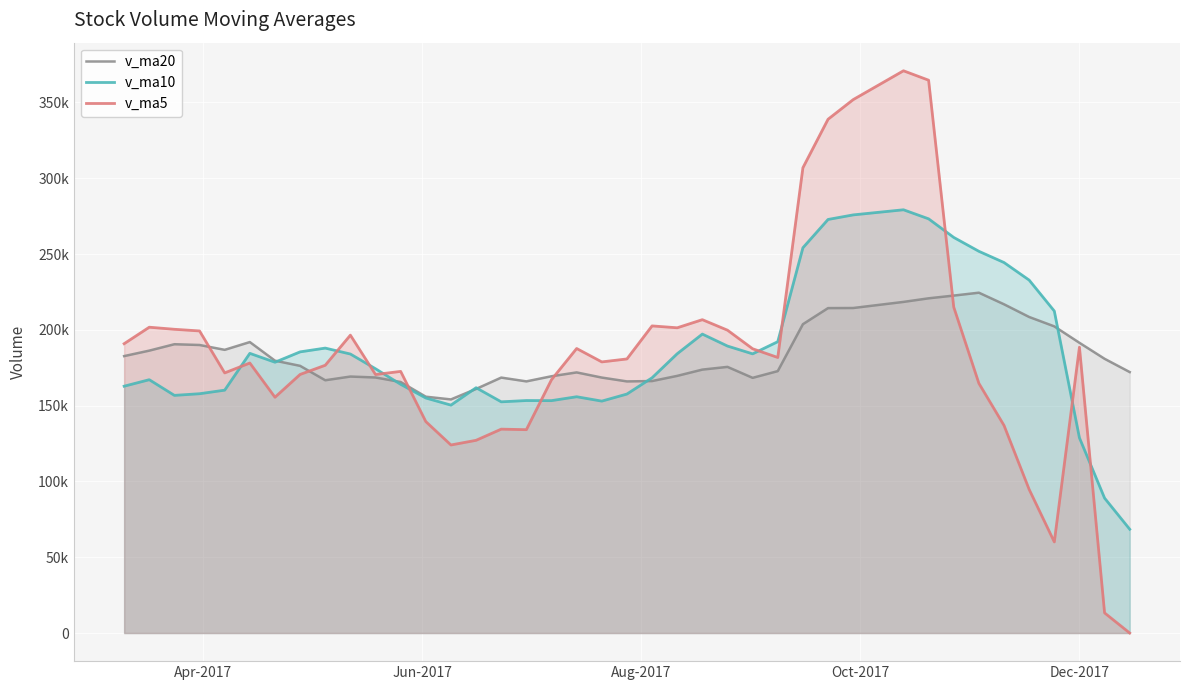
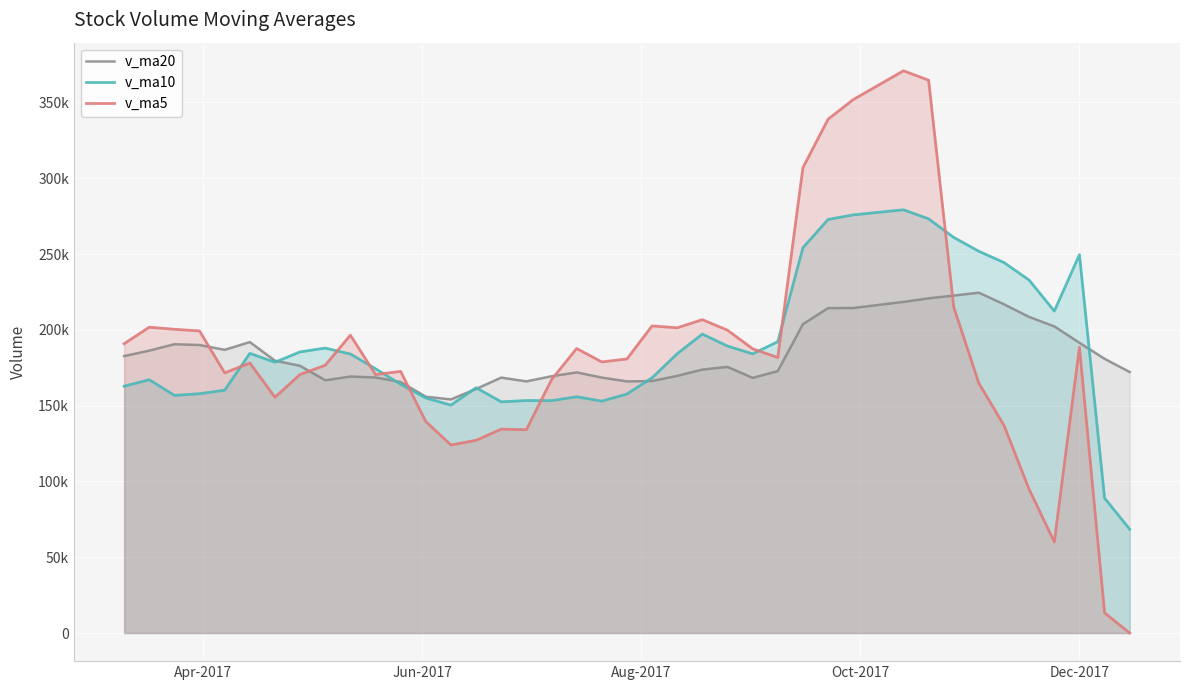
v_ma10, Dec-2017: 129000 -> 250000
